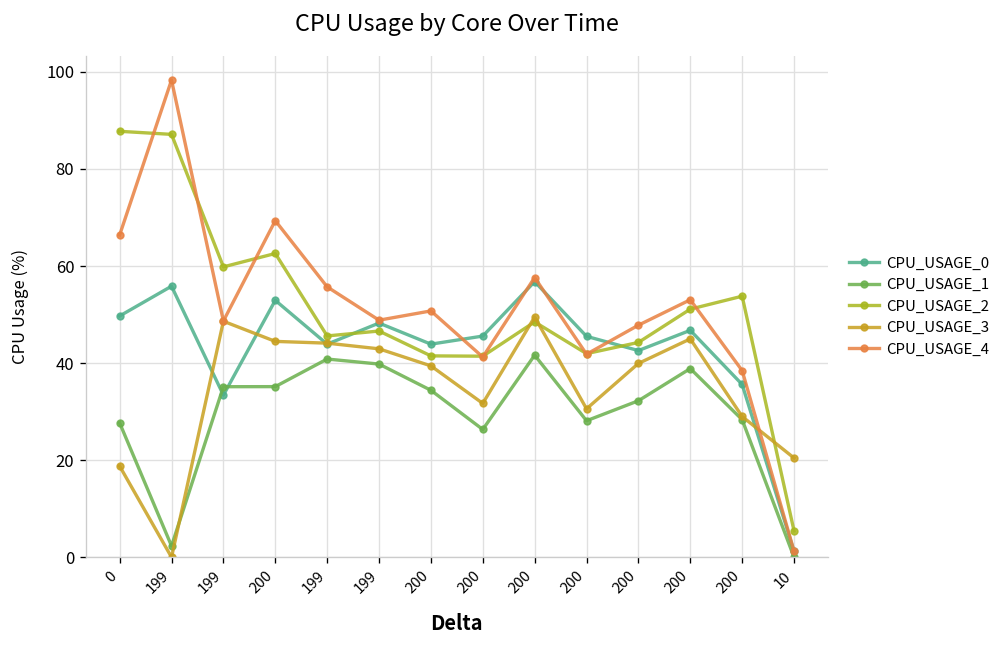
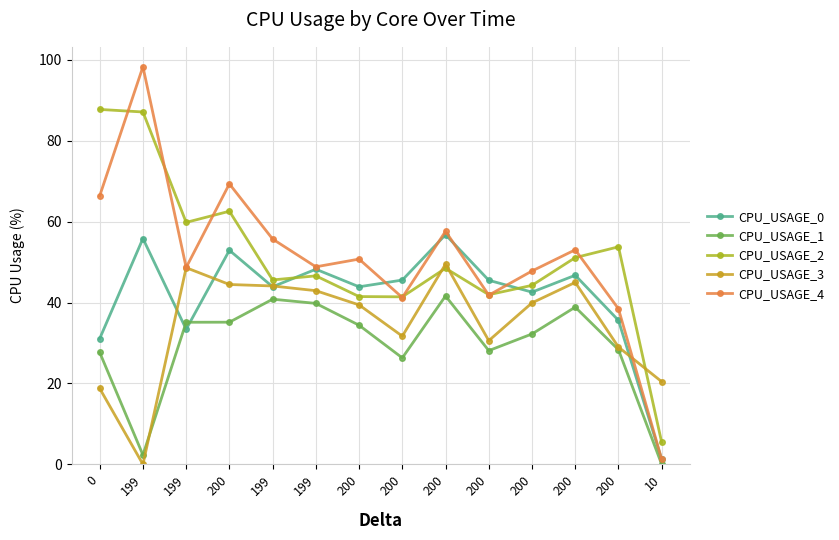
CPU_USAGE_0, 0: 50 -> 31
